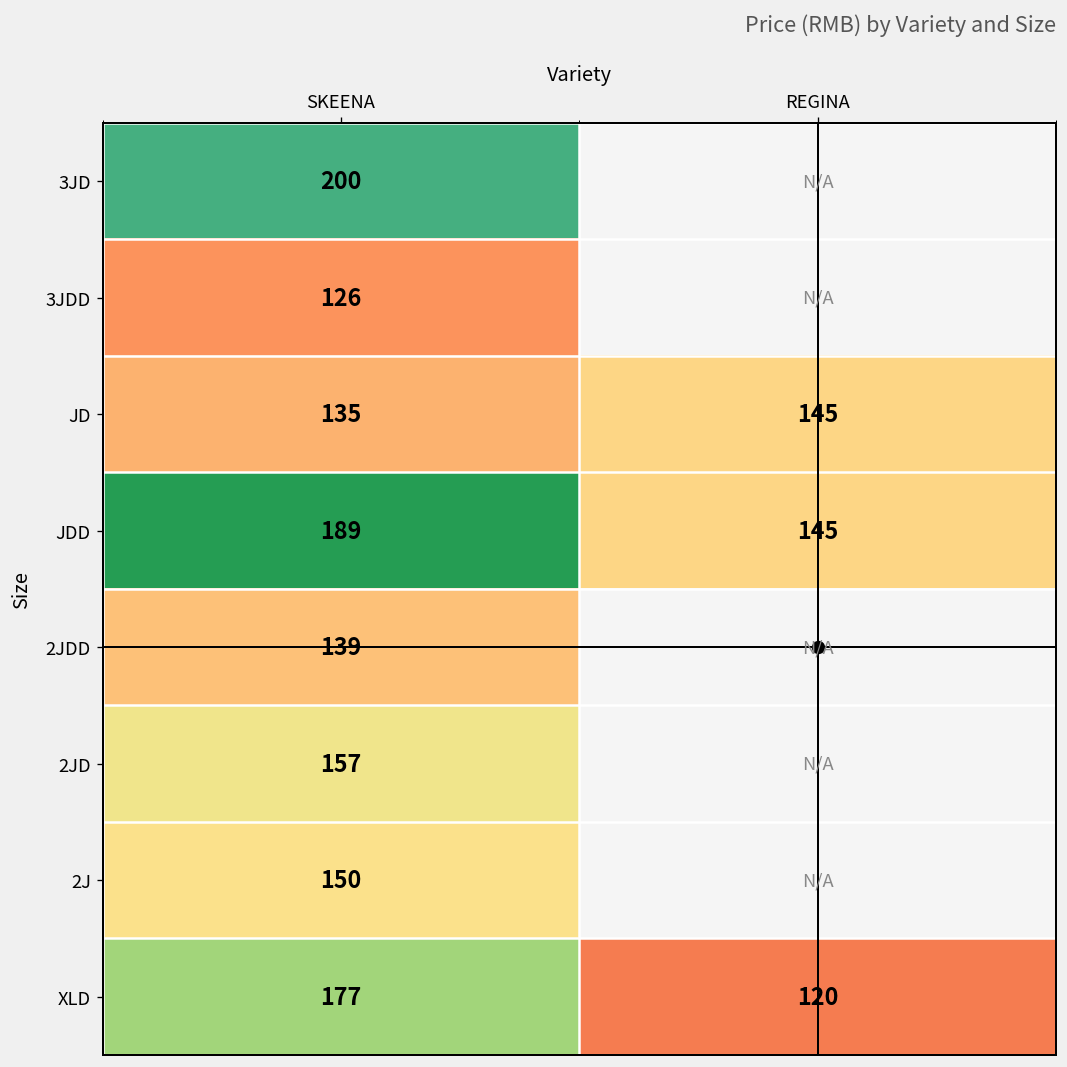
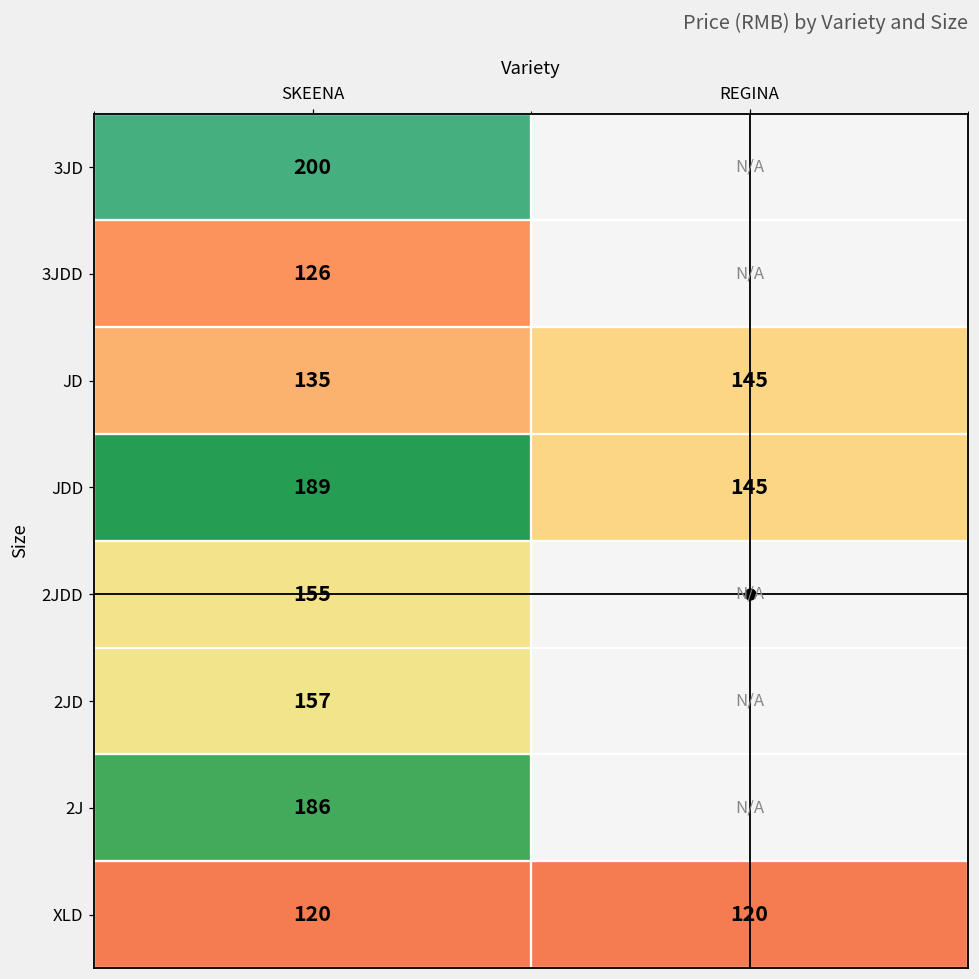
2JDD, SKEENA: 139 -> 155
2J, SKEENA: 150 -> 186
XLD, SKEENA: 177 -> 120
